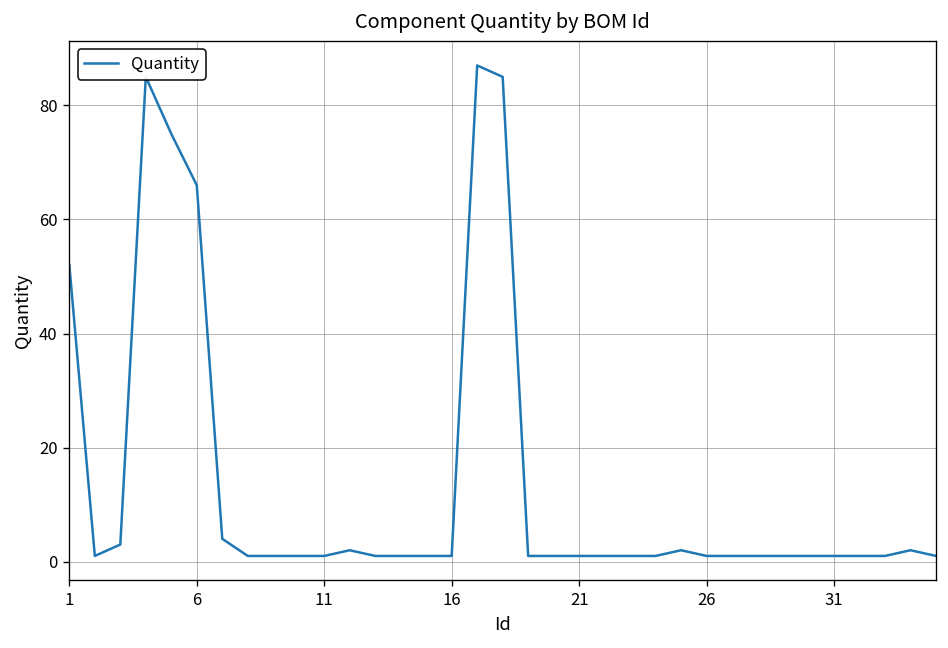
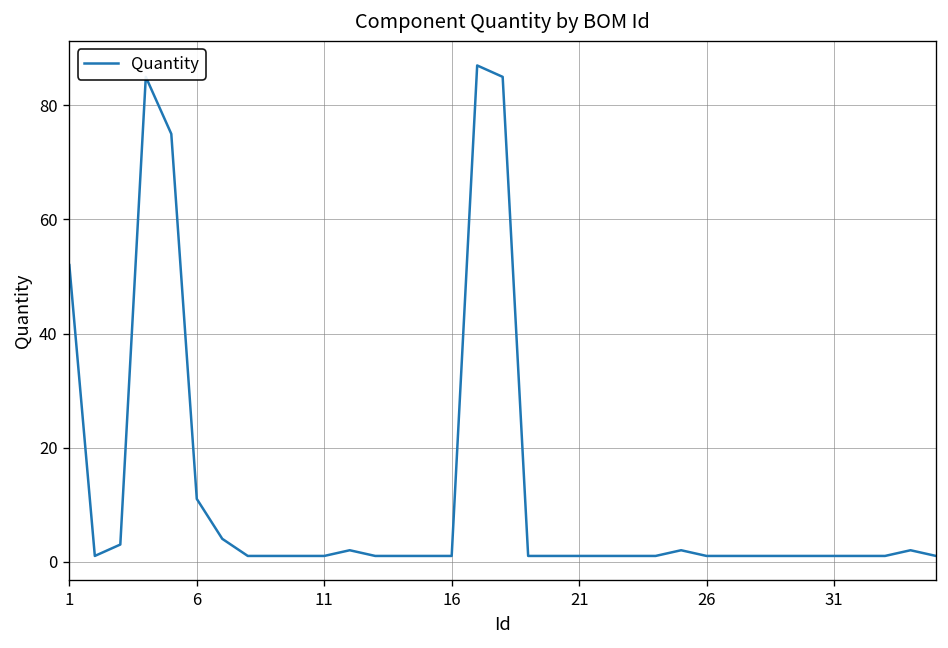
6: 66 -> 11
